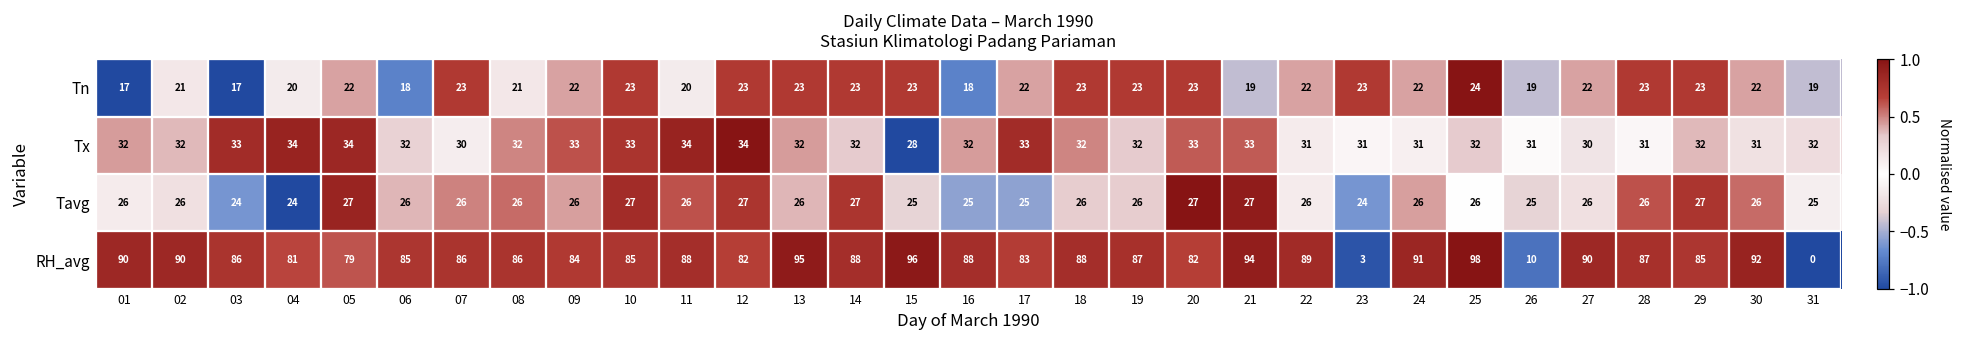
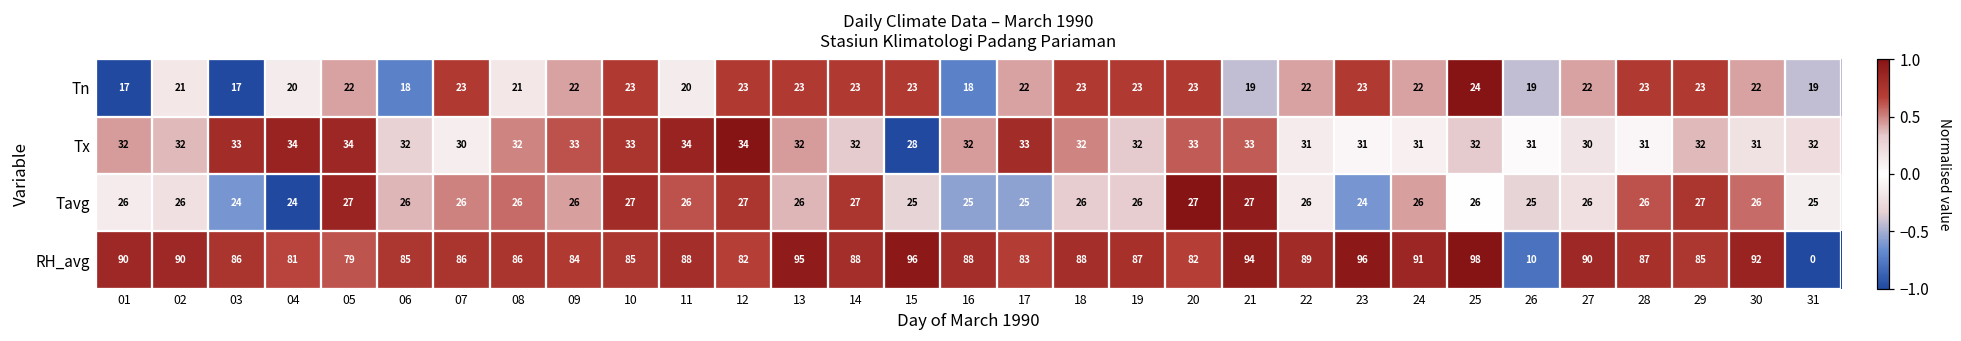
RH_avg, 23: 3 -> 96
